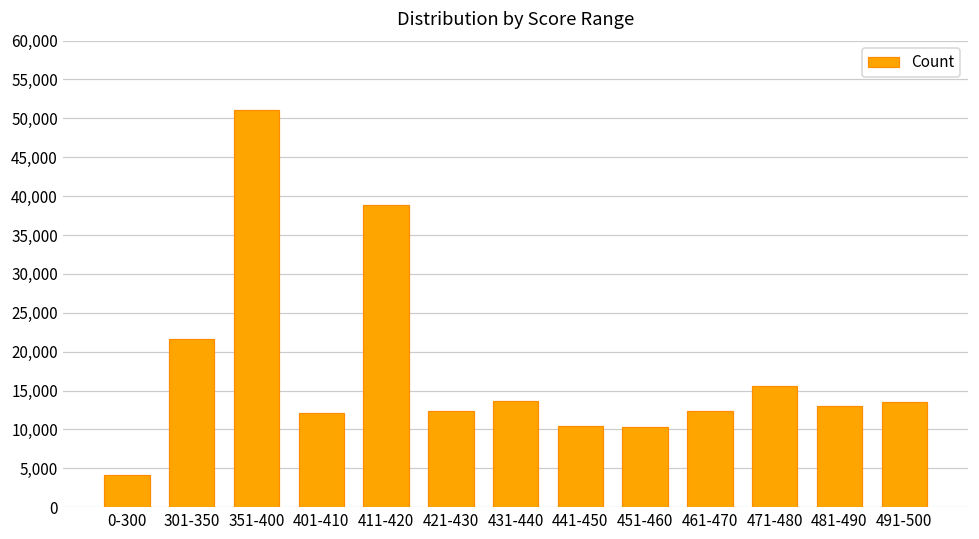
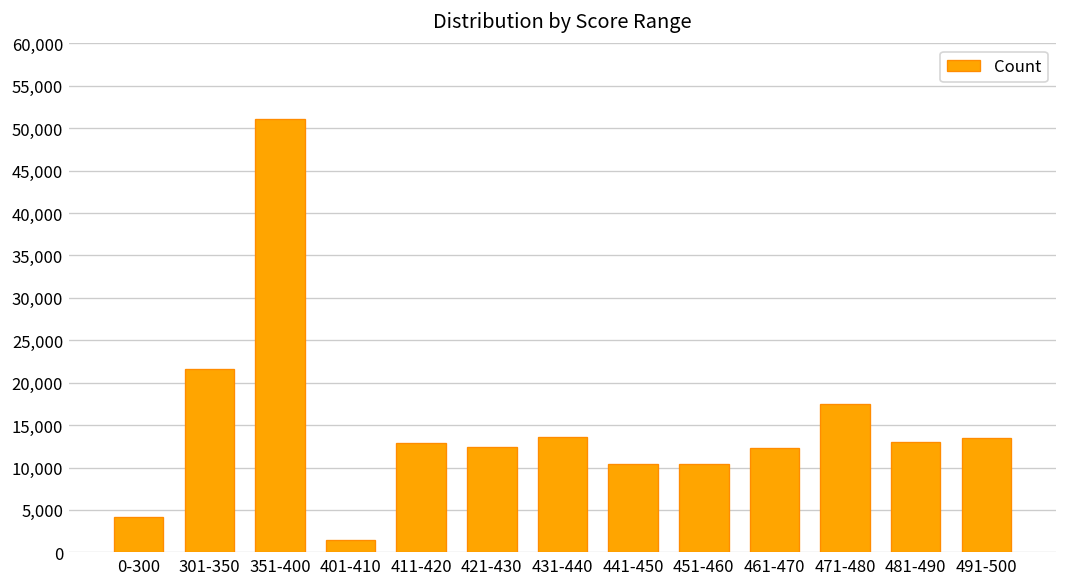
401-410: 12,000 -> 1,000
411-420: 39,000 -> 13,000
471-480: 16,000 -> 17,000
